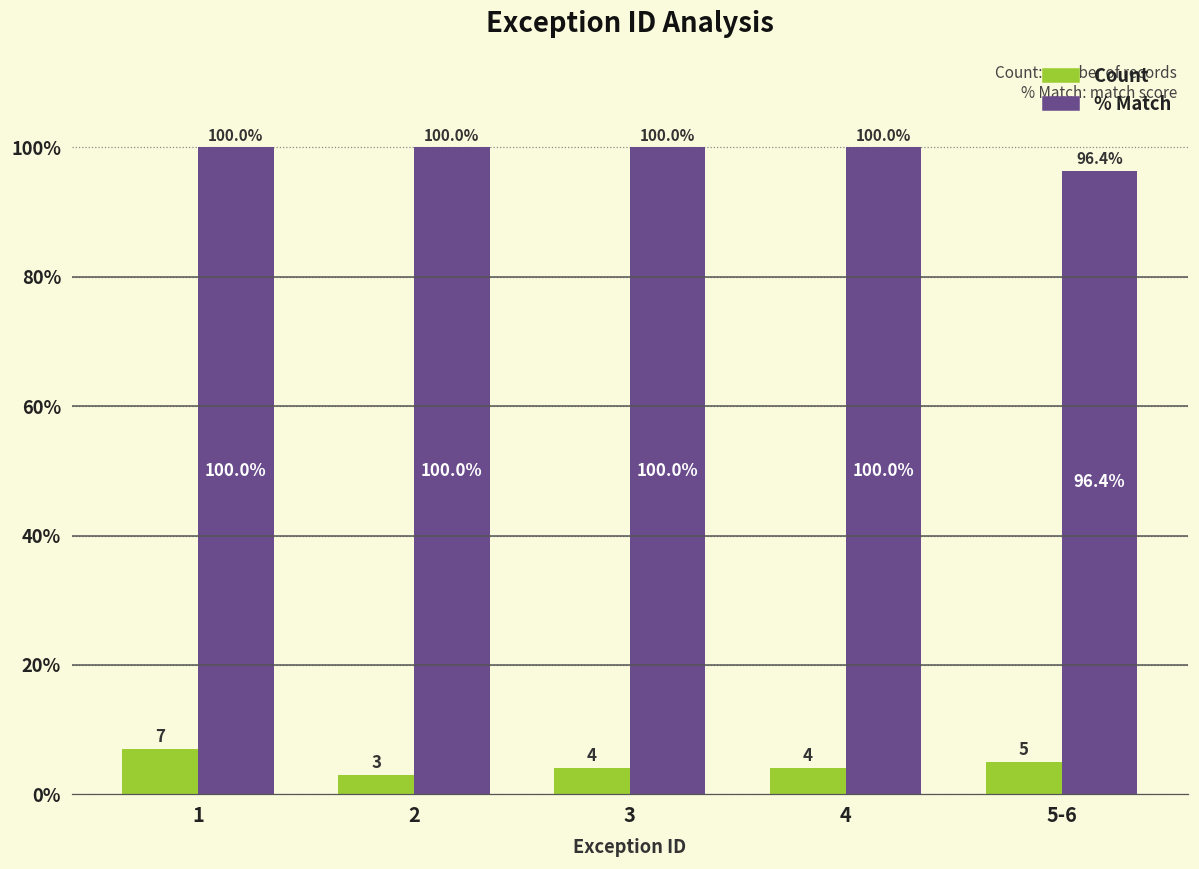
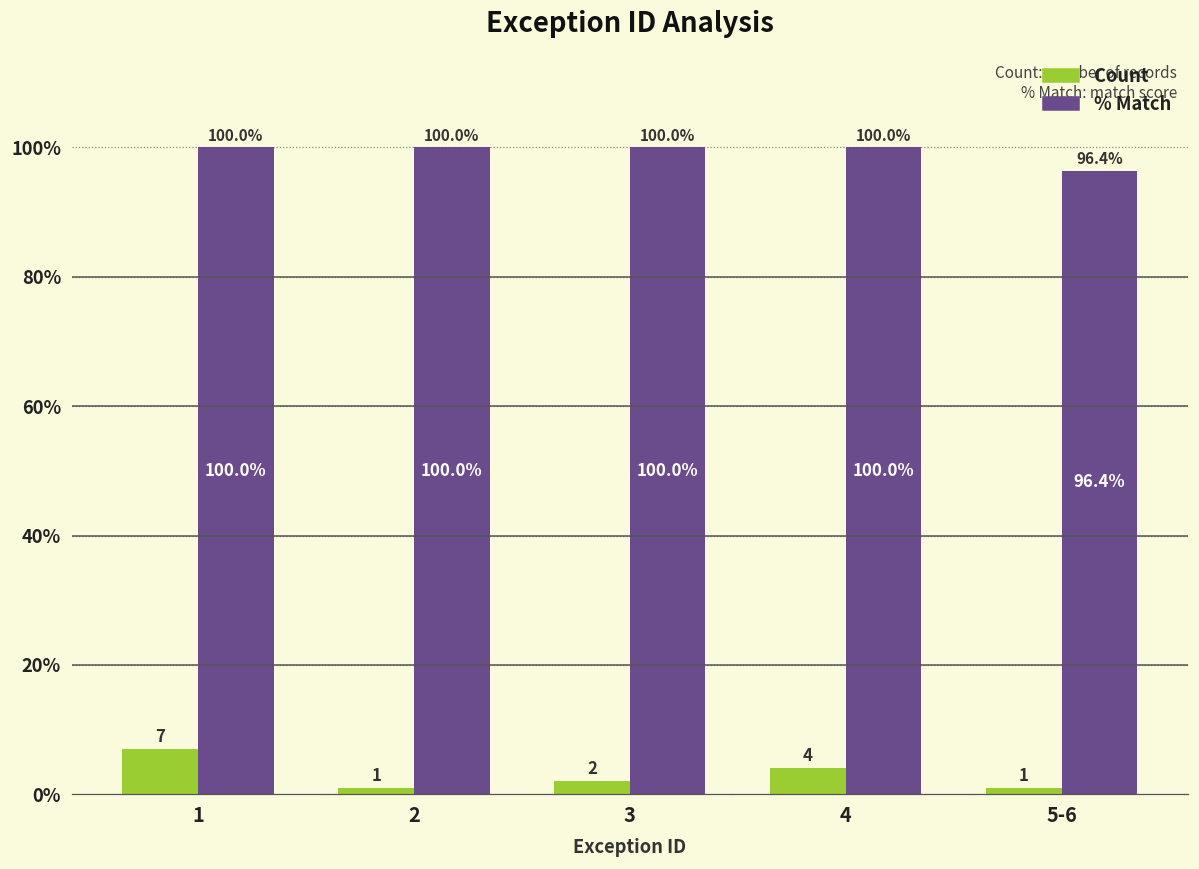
Count, 2: 3 -> 1
Count, 3: 4 -> 2
Count, 5-6: 5 -> 1
